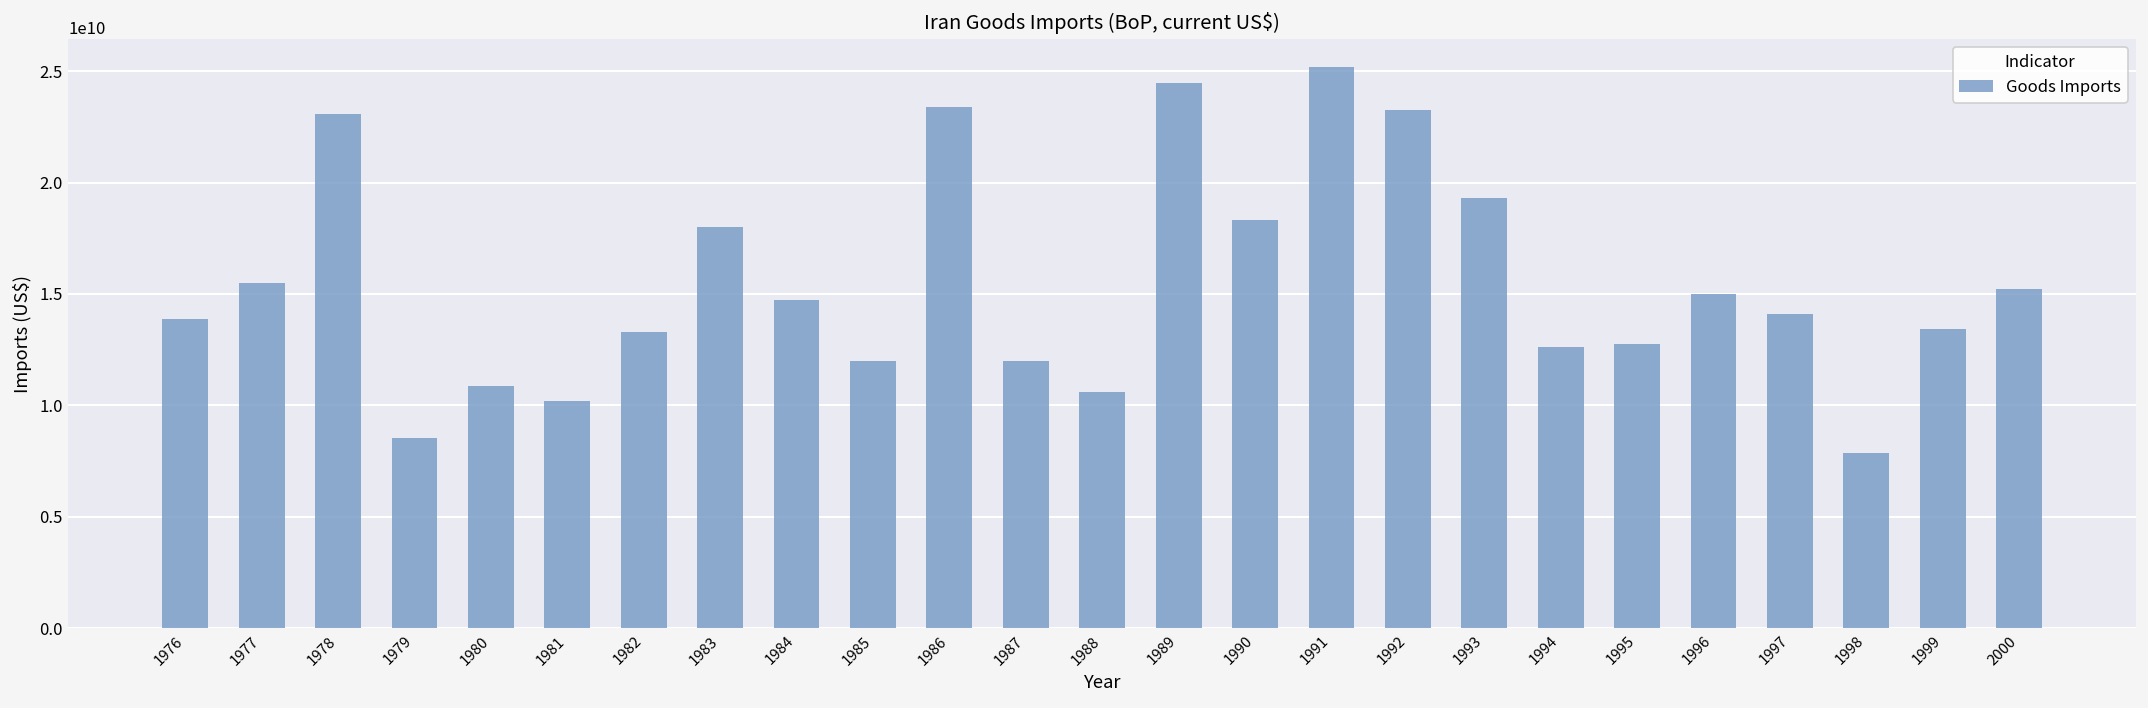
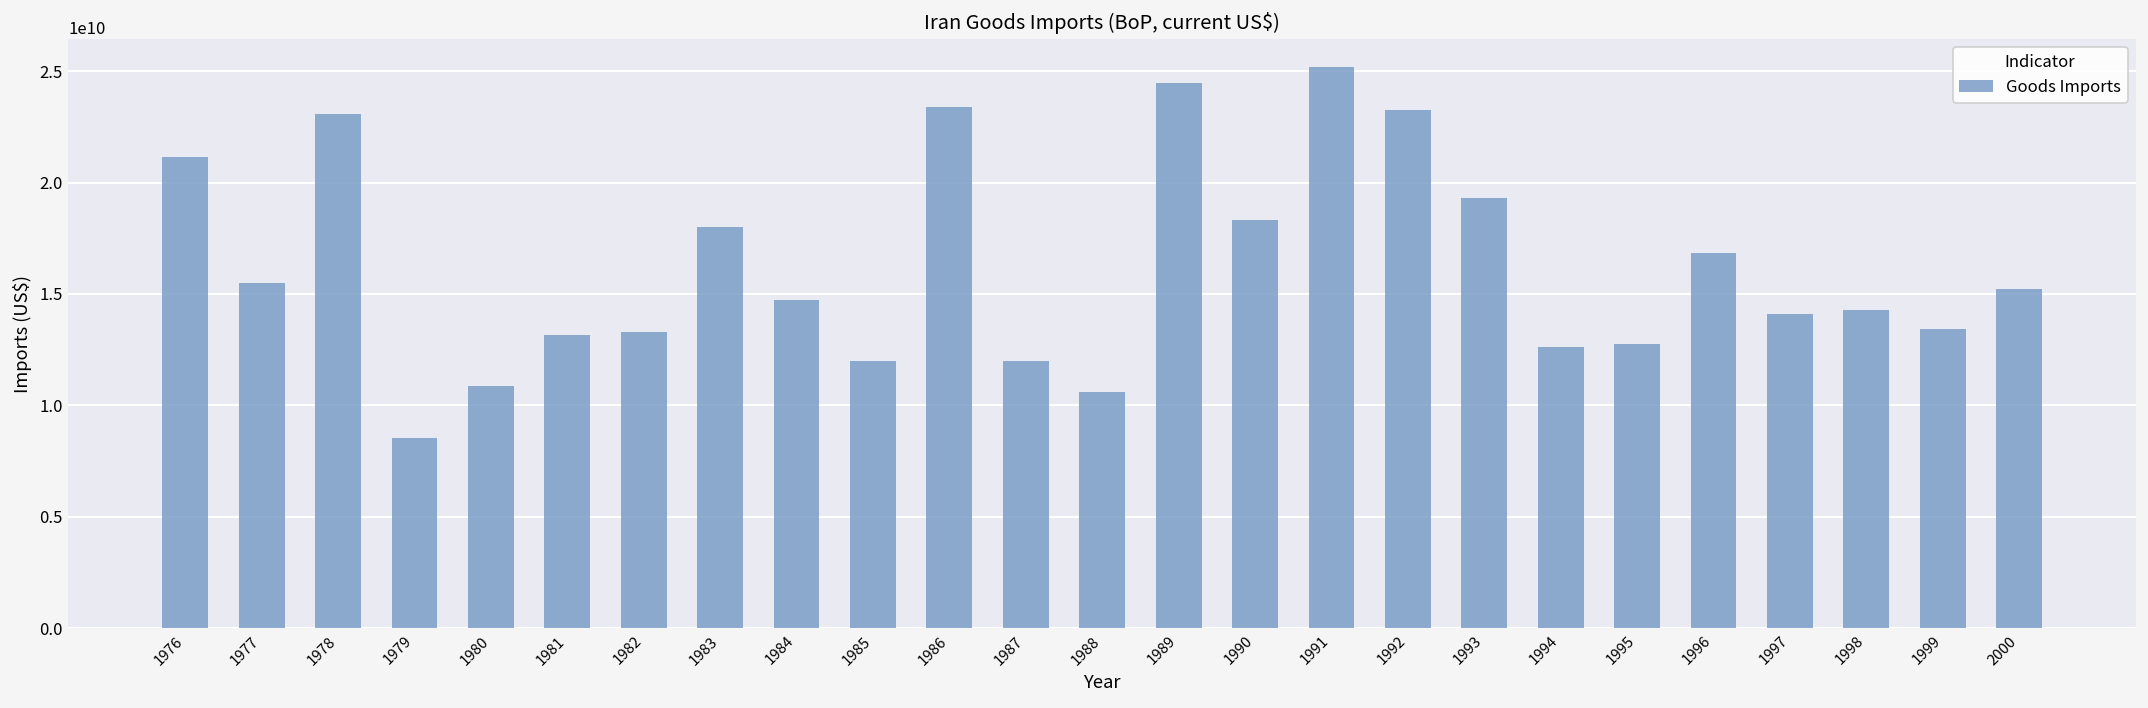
1976: 13900000000 -> 21100000000
1981: 10200000000 -> 13100000000
1996: 15000000000 -> 16800000000
1998: 7900000000 -> 14300000000
